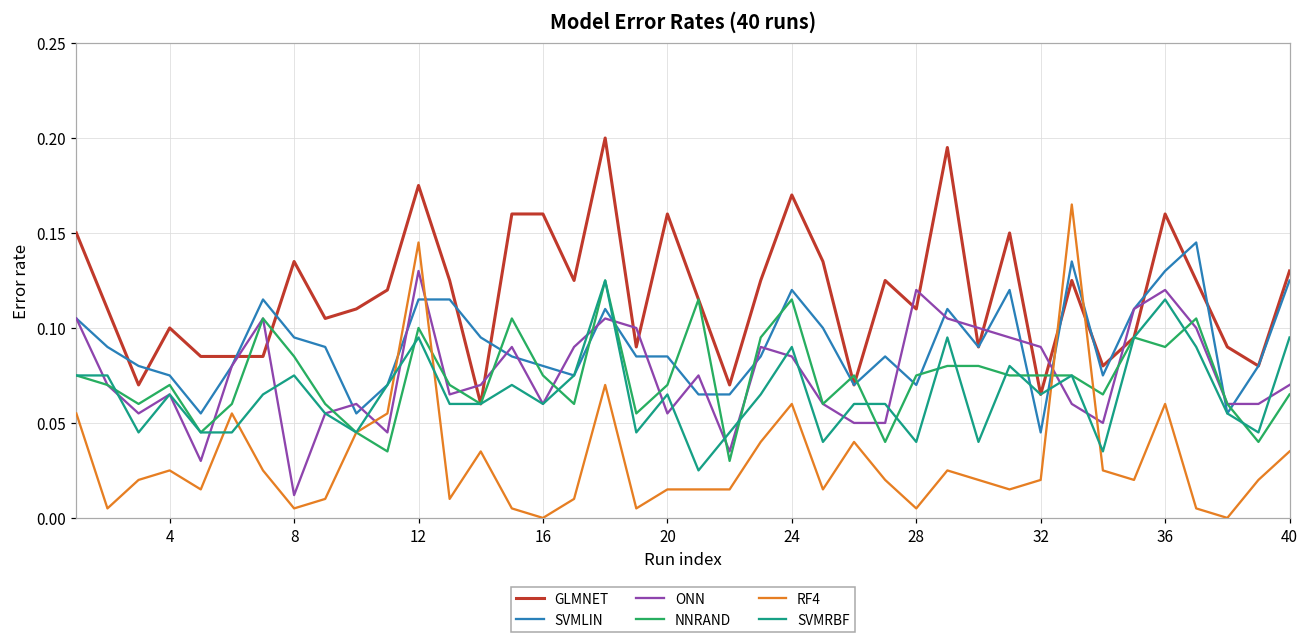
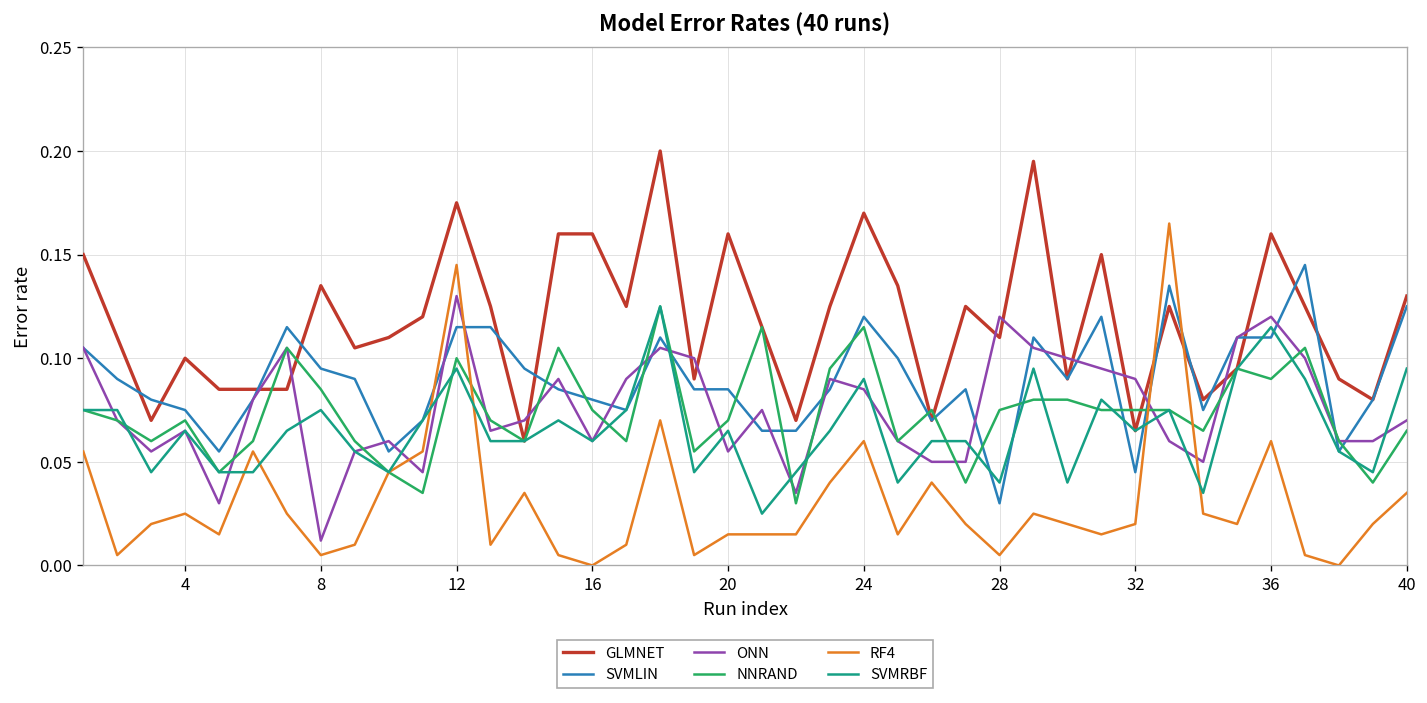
SVMLIN, 28: 0.07 -> 0.03
SVMLIN, 36: 0.13 -> 0.11
